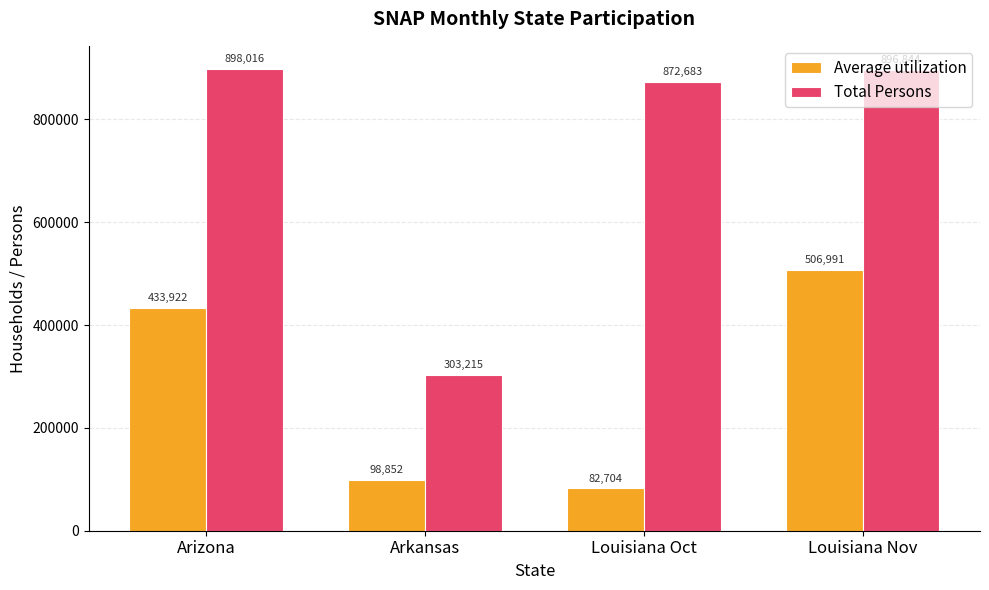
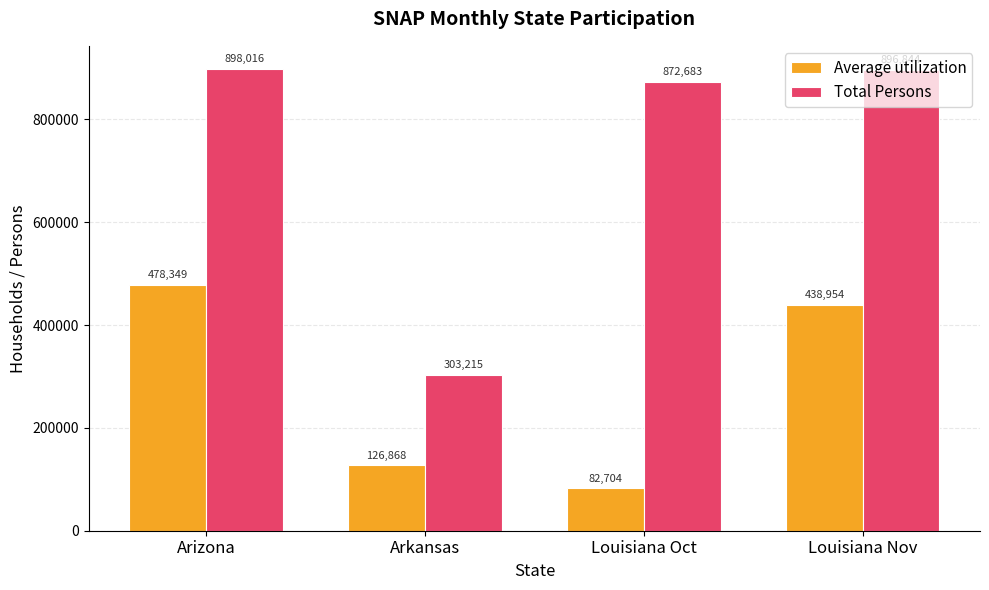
Average utilization, Arizona: 433,922 -> 478,349
Average utilization, Arkansas: 98,852 -> 126,868
Average utilization, Louisiana Nov: 506,991 -> 438,954
